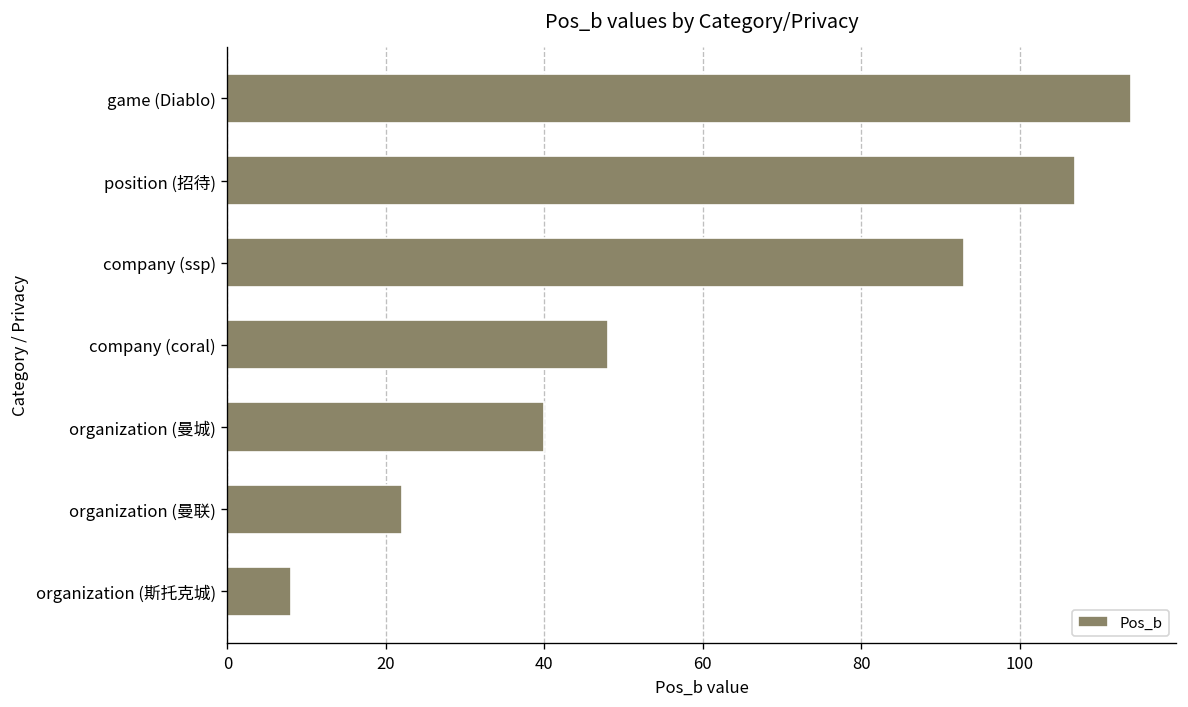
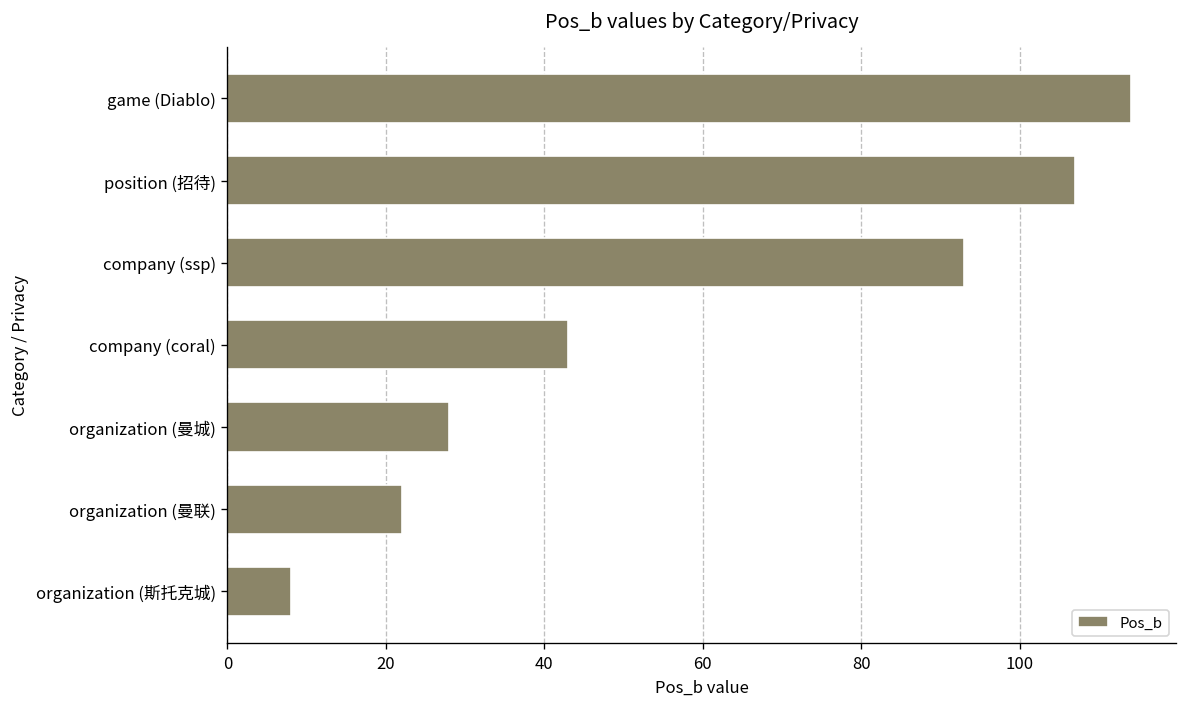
company (coral): 48 -> 43
organization (曼城): 40 -> 28
